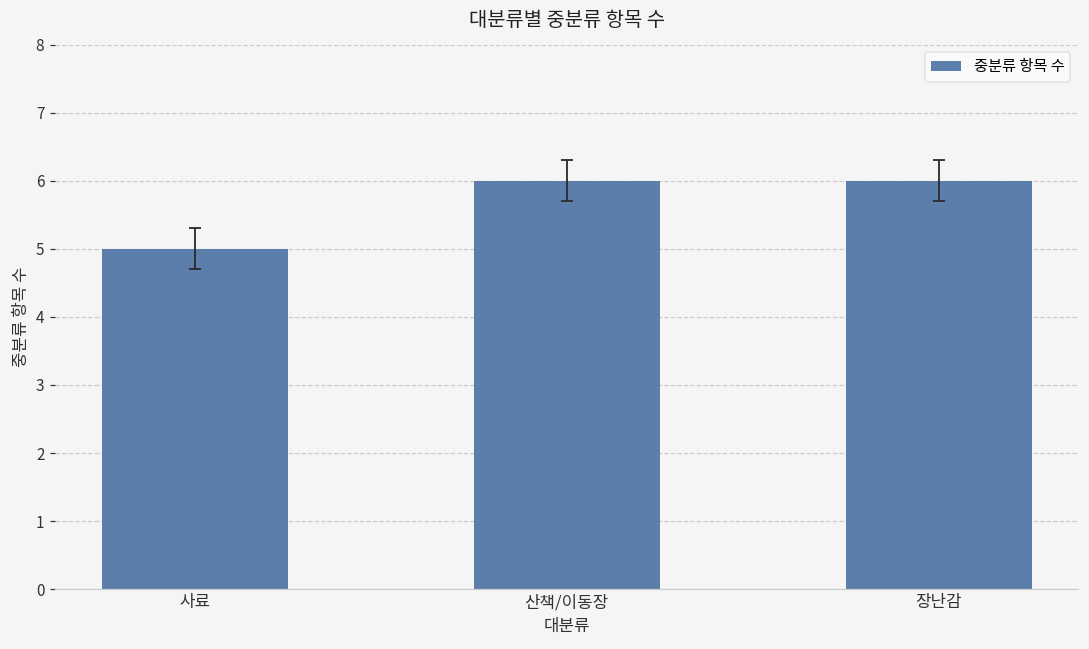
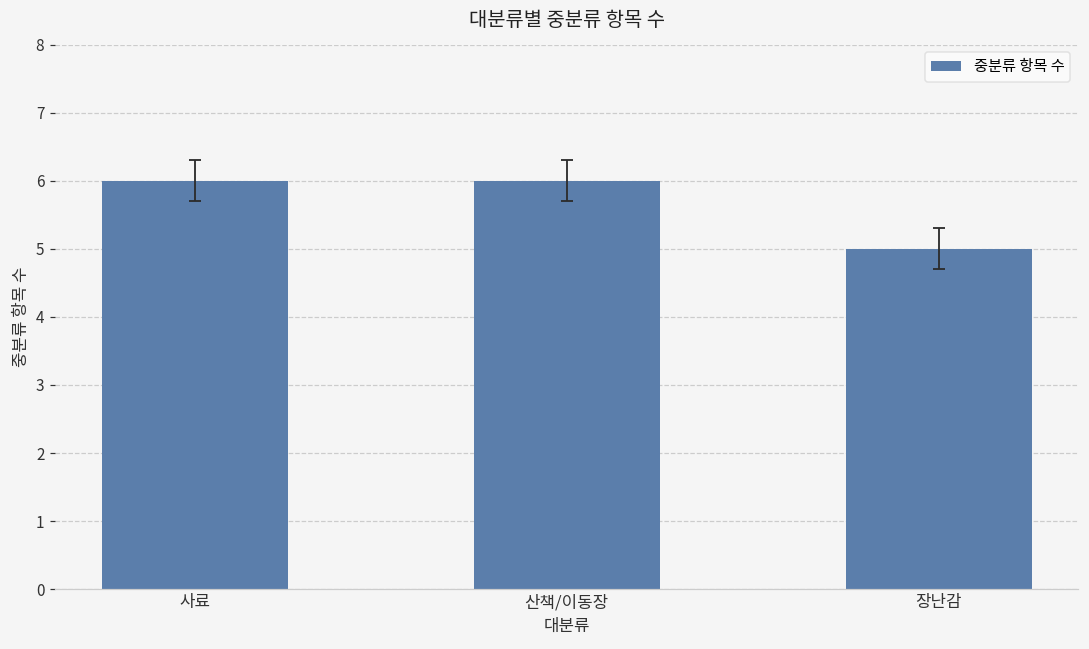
중분류 항목 수, 사료: 5 -> 6
중분류 항목 수, 장난감: 6 -> 5
